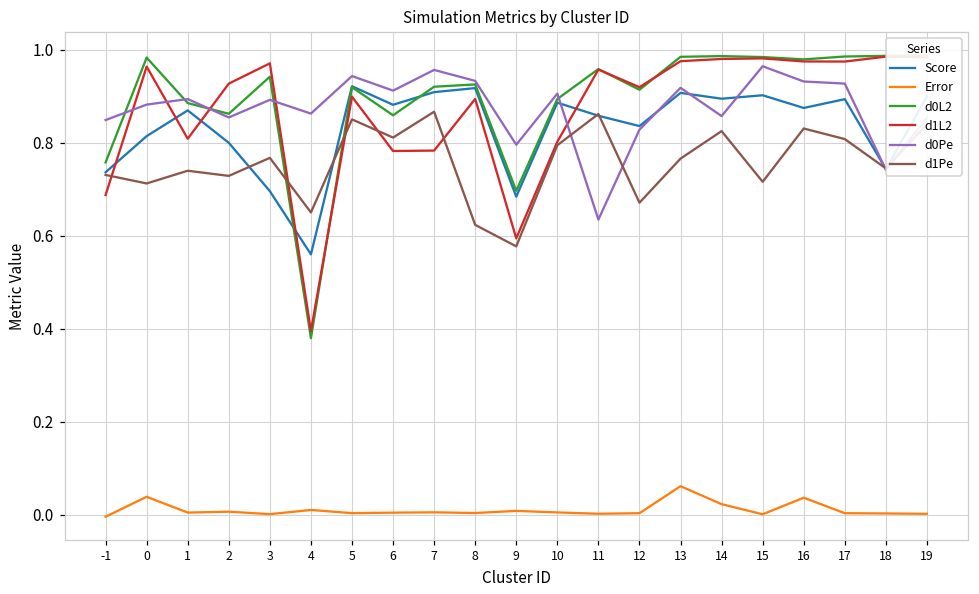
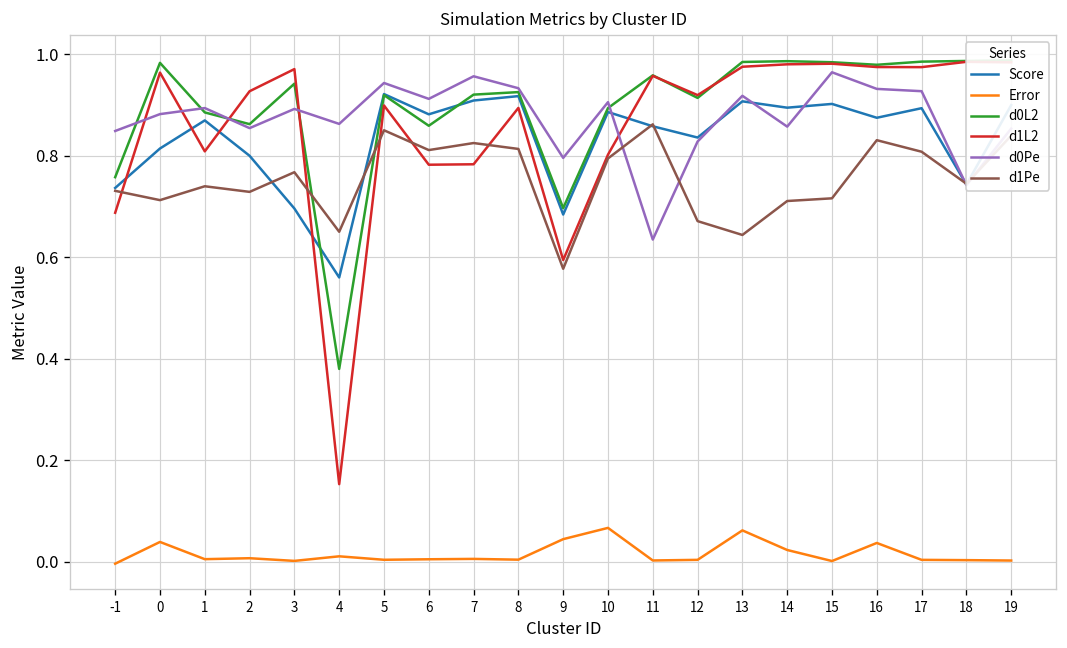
d1L2, 4: 0.40 -> 0.15
d1Pe, 7: 0.87 -> 0.83
d1Pe, 8: 0.62 -> 0.81
Error, 9: 0.01 -> 0.04
Error, 10: 0.01 -> 0.07
d1Pe, 13: 0.77 -> 0.64
d1Pe, 14: 0.83 -> 0.71
